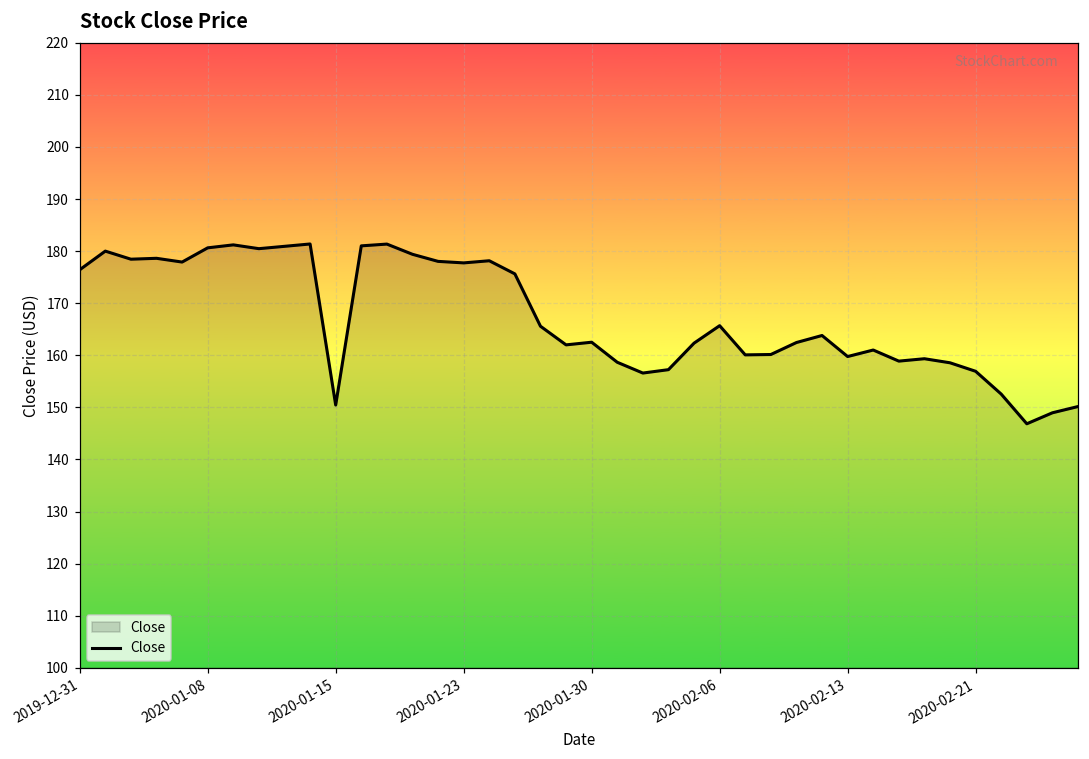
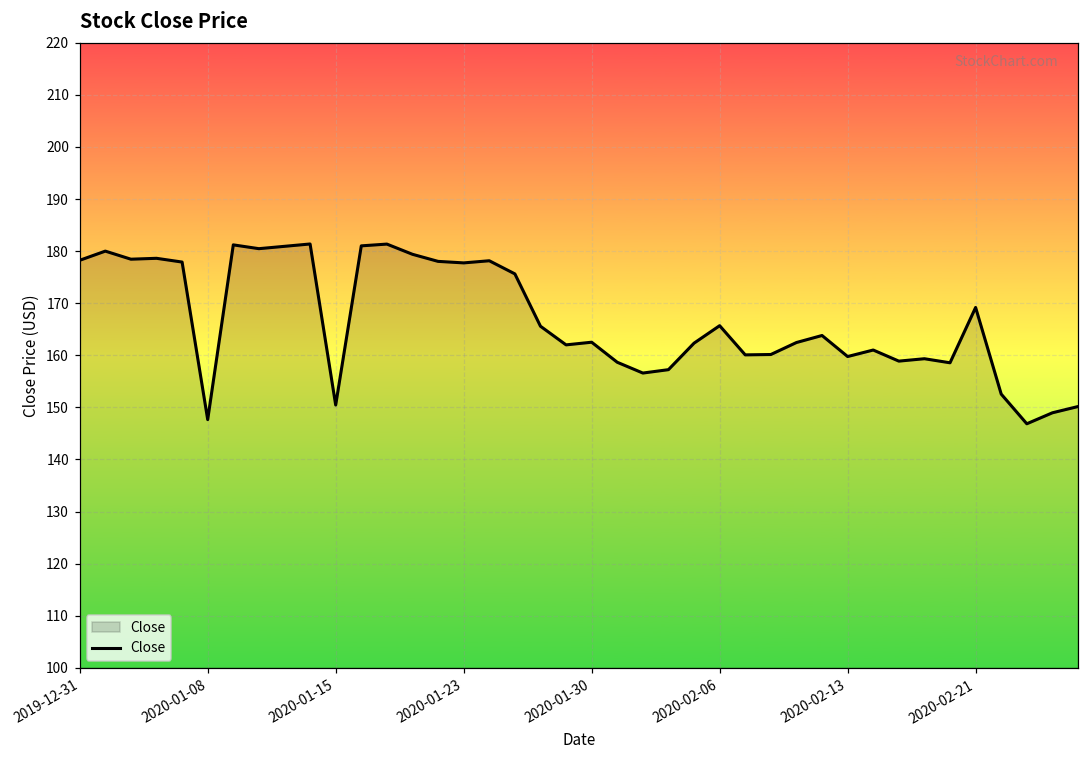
2019-12-31: 176 -> 178
2020-01-08: 181 -> 148
2020-02-21: 157 -> 169
